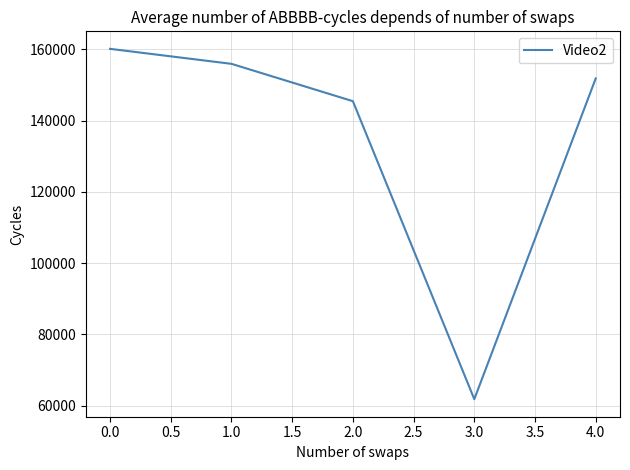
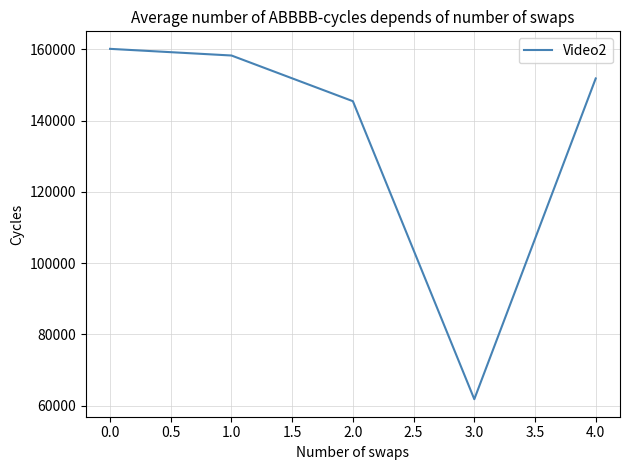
1.0: 156000 -> 158000
